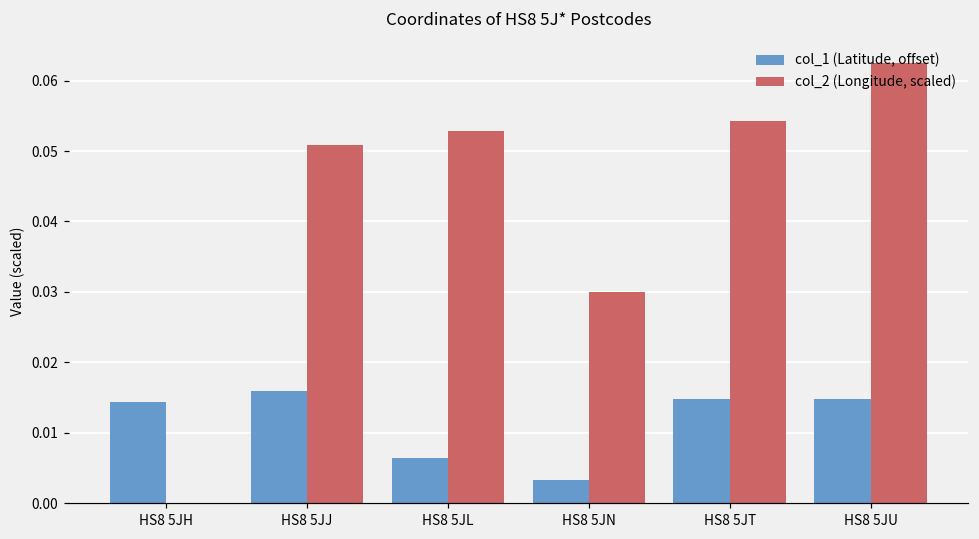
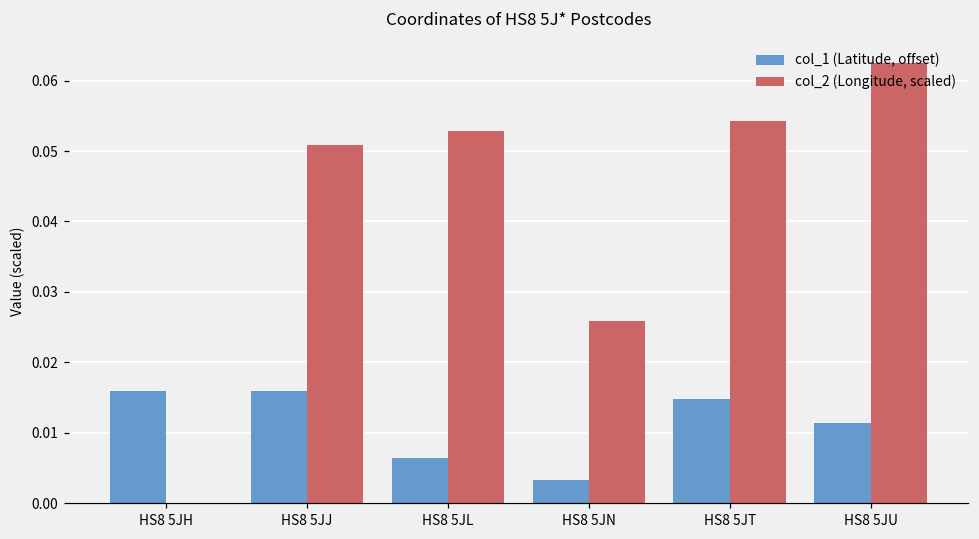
col_1 (Latitude, offset), HS8 5JH: 0.014 -> 0.016
col_2 (Longitude, scaled), HS8 5JN: 0.030 -> 0.026
col_1 (Latitude, offset), HS8 5JU: 0.015 -> 0.011
